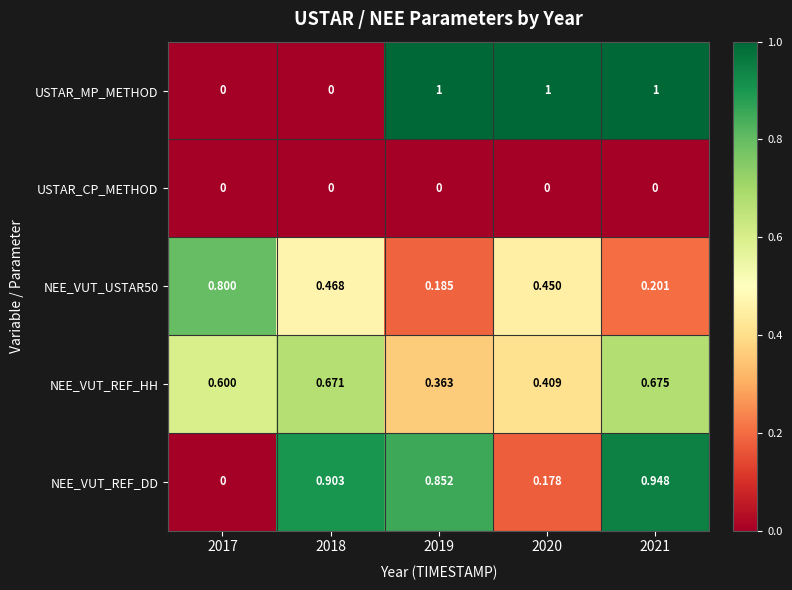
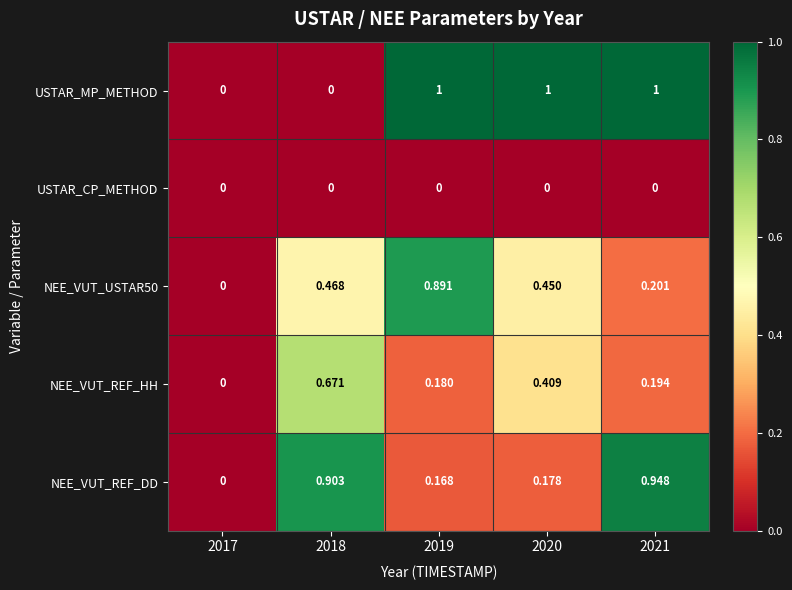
NEE_VUT_USTAR50, 2017: 0.800 -> 0
NEE_VUT_USTAR50, 2019: 0.185 -> 0.891
NEE_VUT_REF_HH, 2017: 0.600 -> 0
NEE_VUT_REF_HH, 2019: 0.363 -> 0.180
NEE_VUT_REF_HH, 2021: 0.675 -> 0.194
NEE_VUT_REF_DD, 2019: 0.852 -> 0.168
